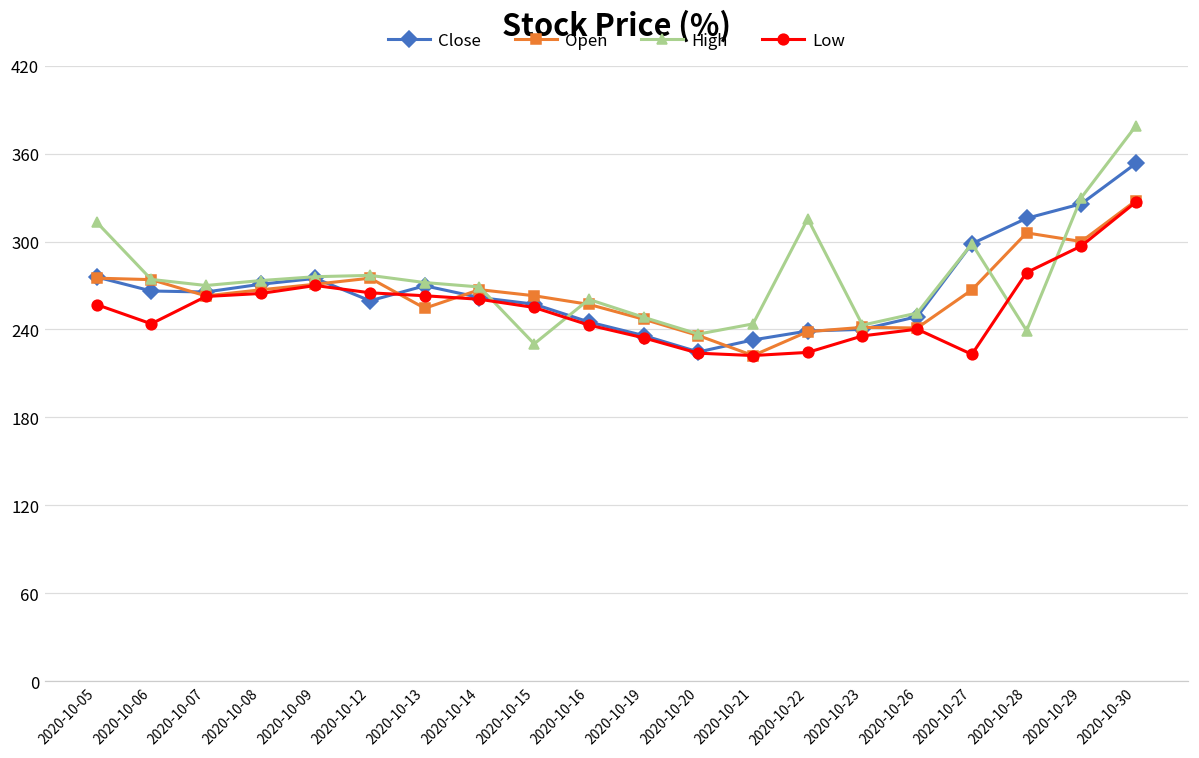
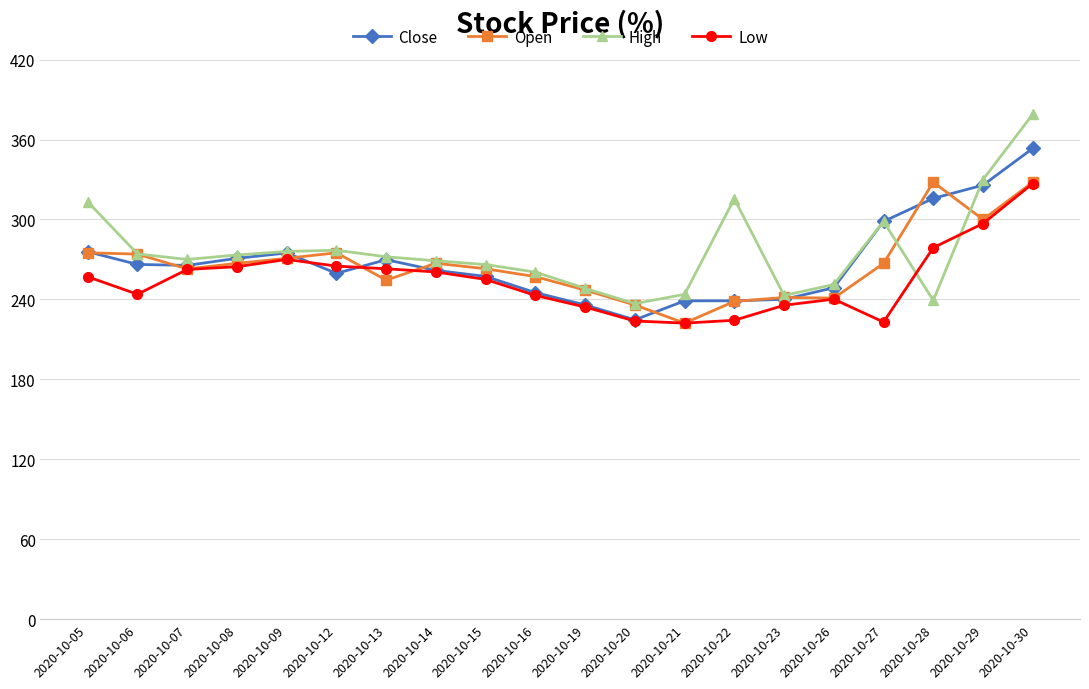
High, 2020-10-15: 230 -> 266
Close, 2020-10-21: 233 -> 239
Open, 2020-10-28: 306 -> 328
